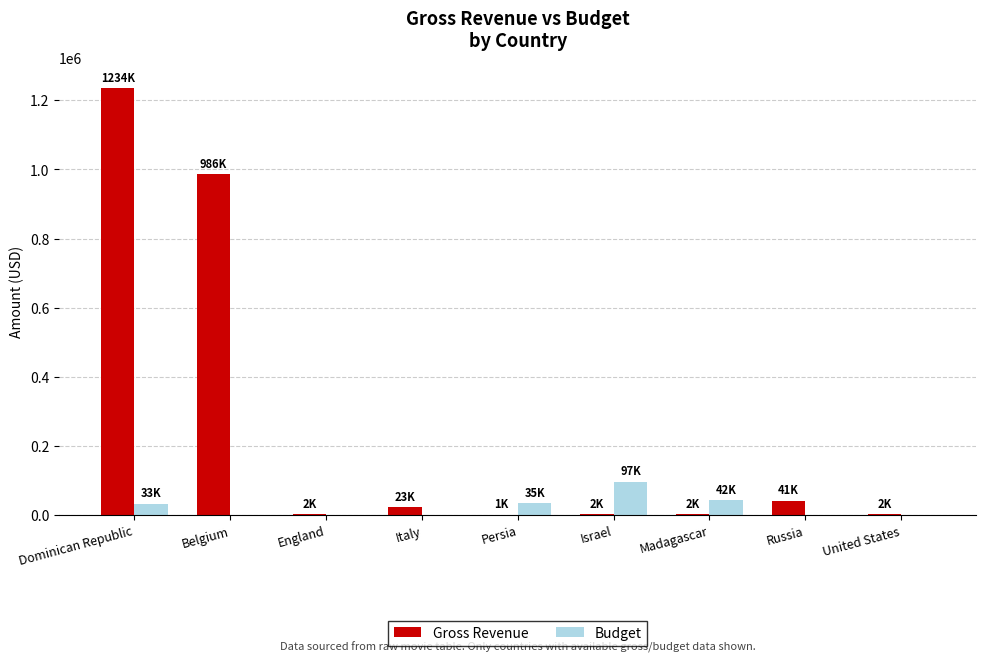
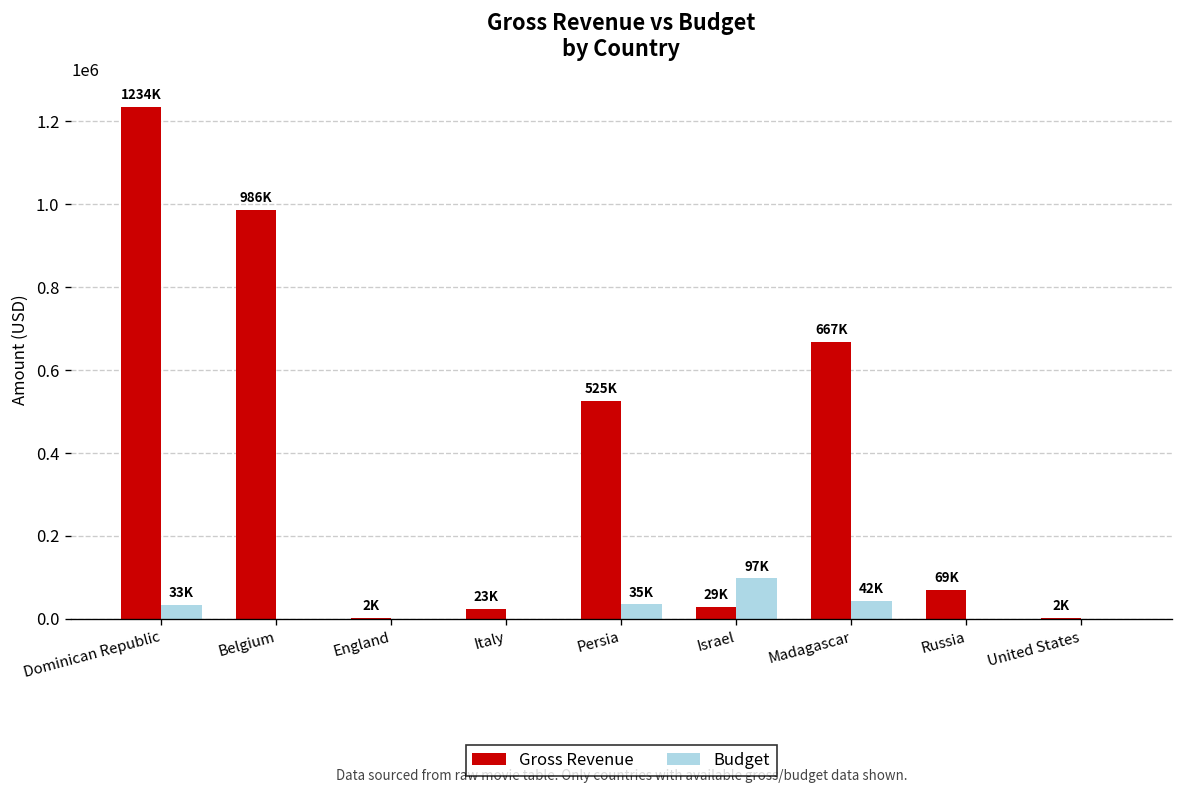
Gross Revenue, Persia: 1K -> 525K
Gross Revenue, Israel: 2K -> 29K
Gross Revenue, Madagascar: 2K -> 667K
Gross Revenue, Russia: 41K -> 69K
